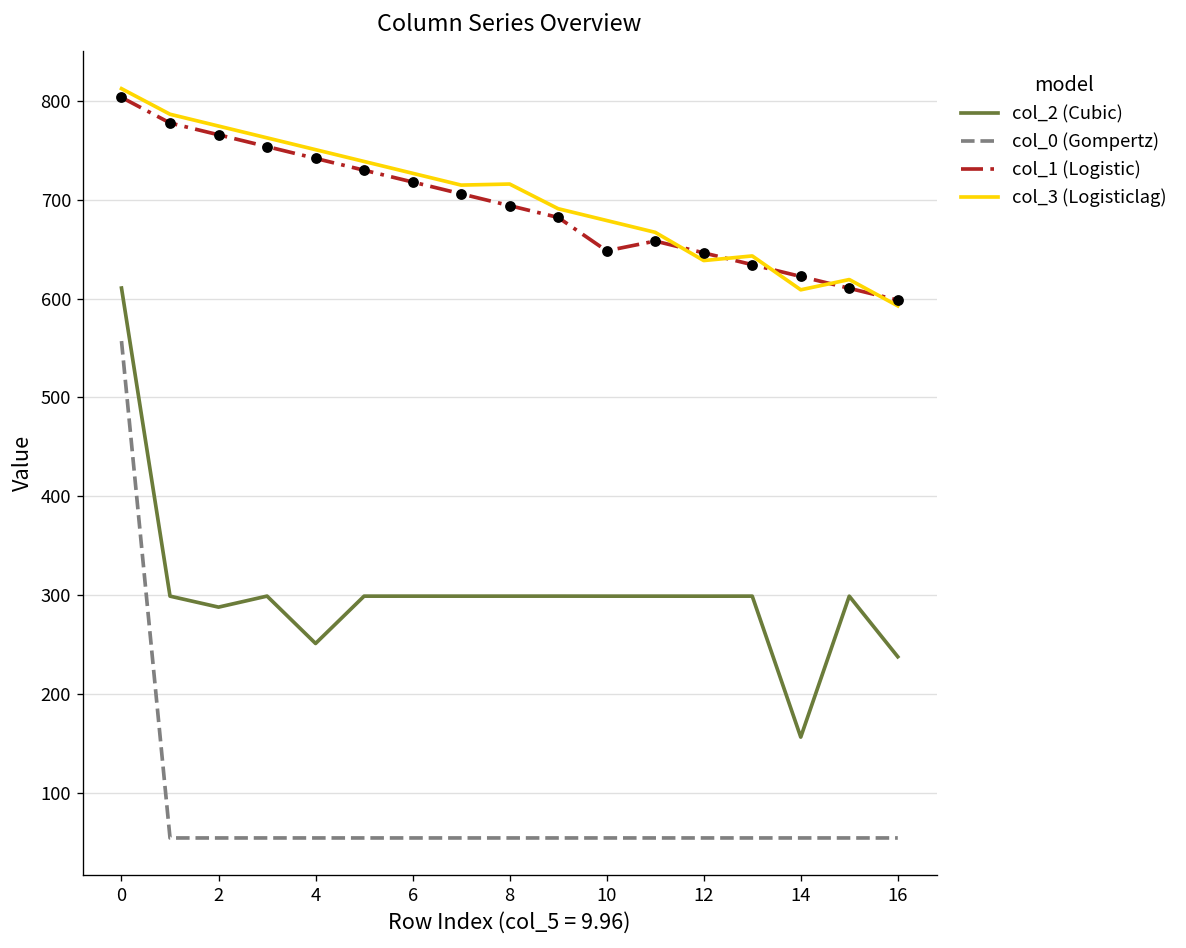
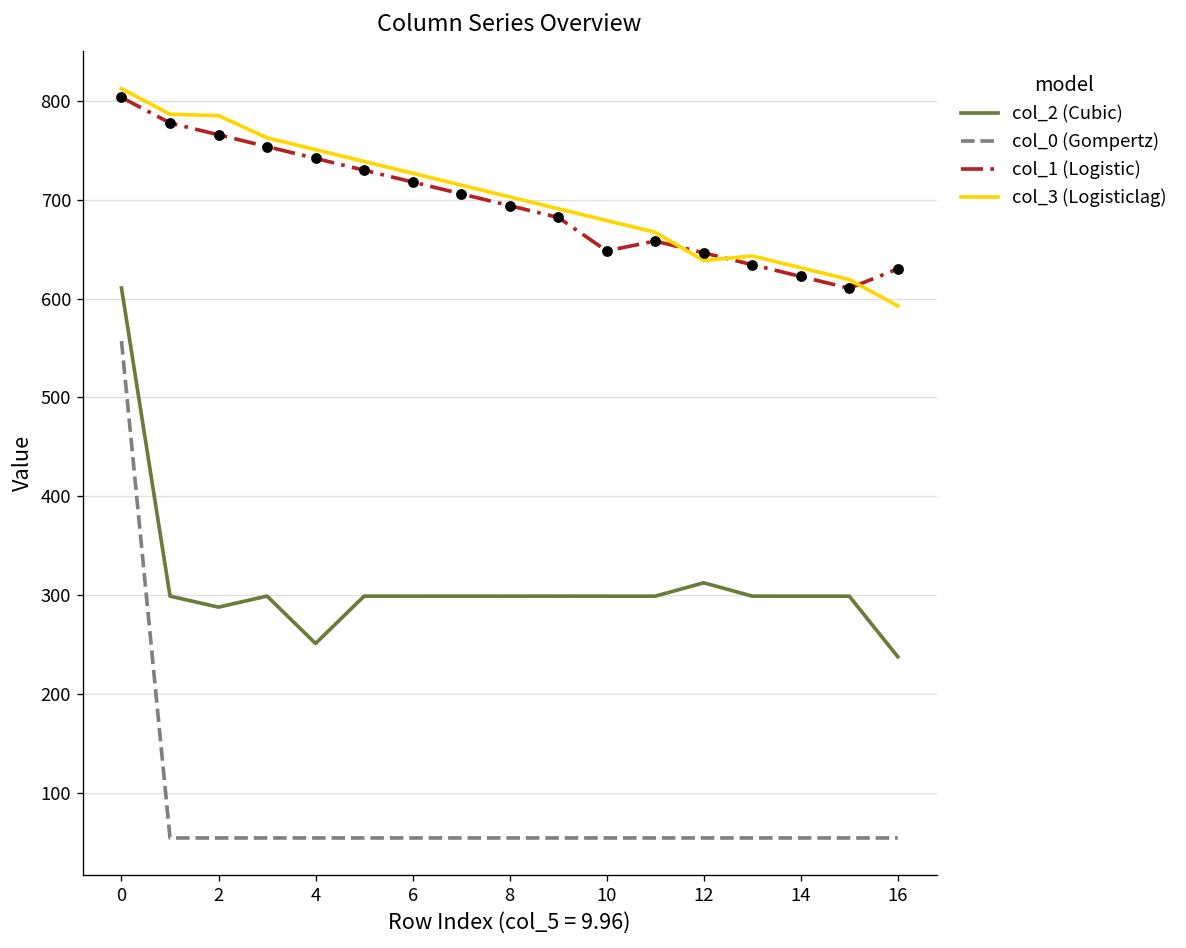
col_3 (Logisticlag), 2: 770 -> 790
col_3 (Logisticlag), 8: 720 -> 700
col_2 (Cubic), 12: 300 -> 310
col_2 (Cubic), 14: 160 -> 300
col_3 (Logisticlag), 14: 610 -> 630
col_1 (Logistic), 16: 600 -> 630
